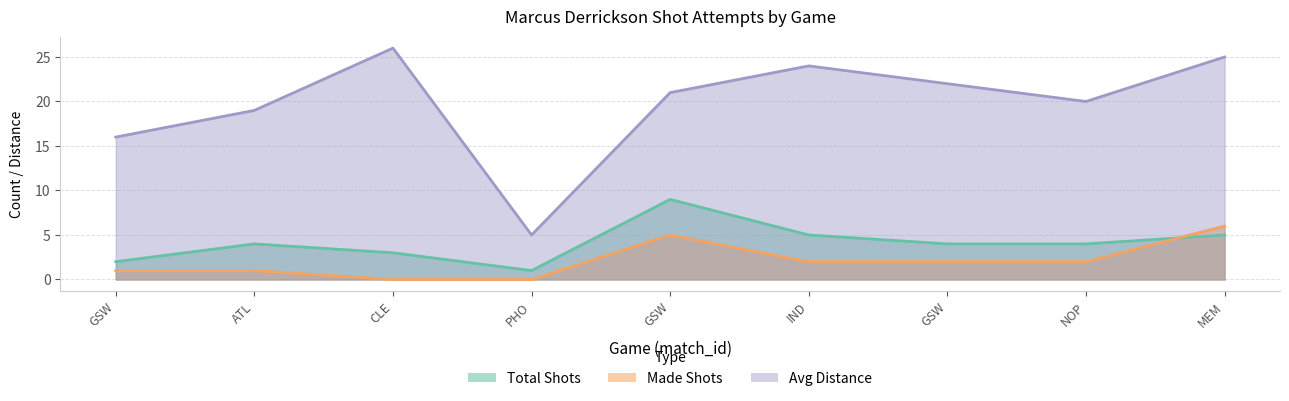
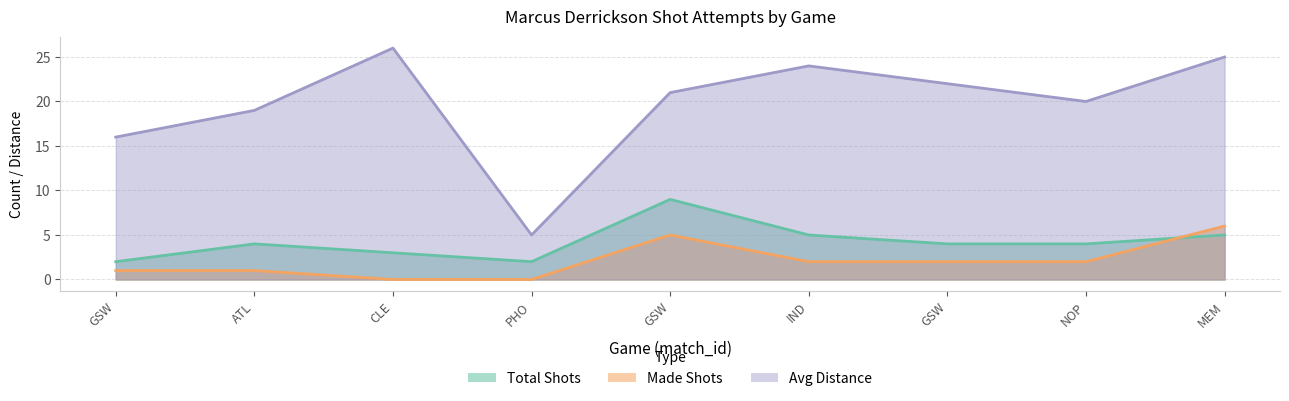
Total Shots, PHO: 1 -> 2
